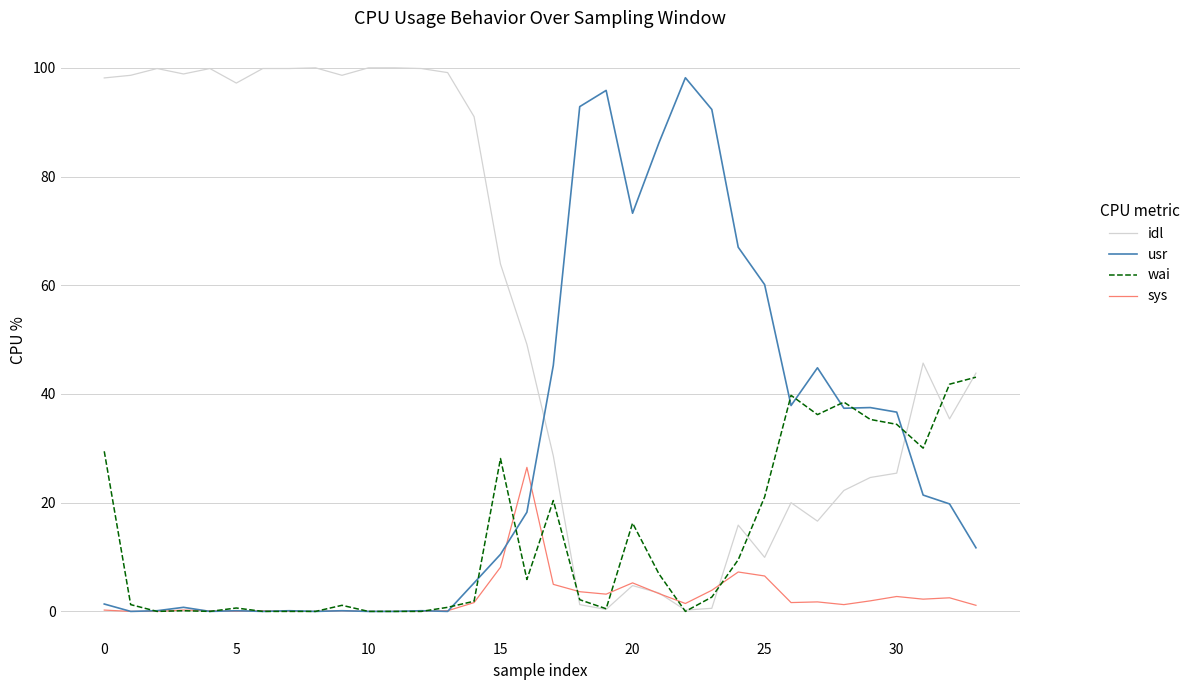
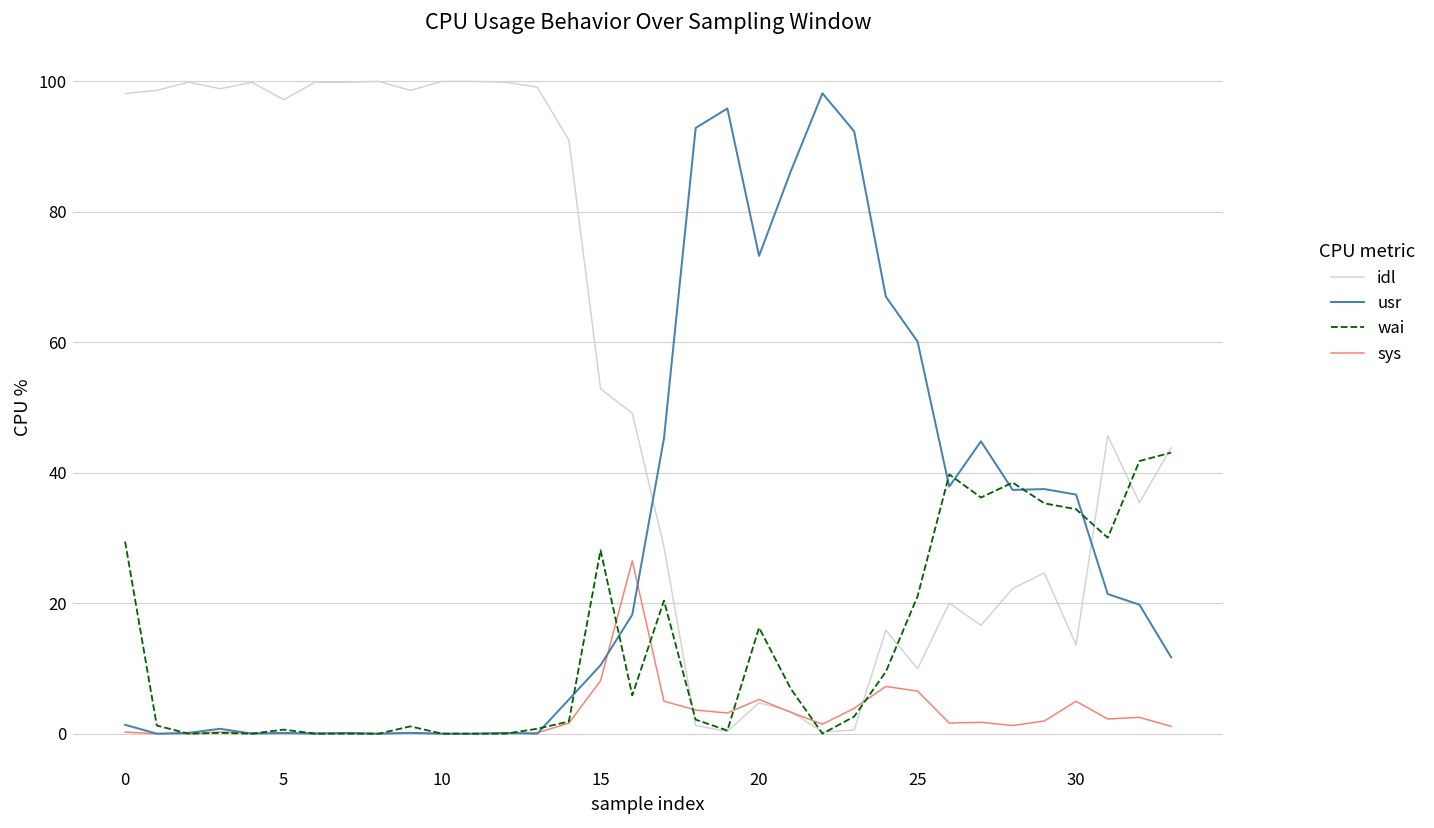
idl, 15: 64 -> 53
idl, 30: 25 -> 14
sys, 30: 3 -> 5
